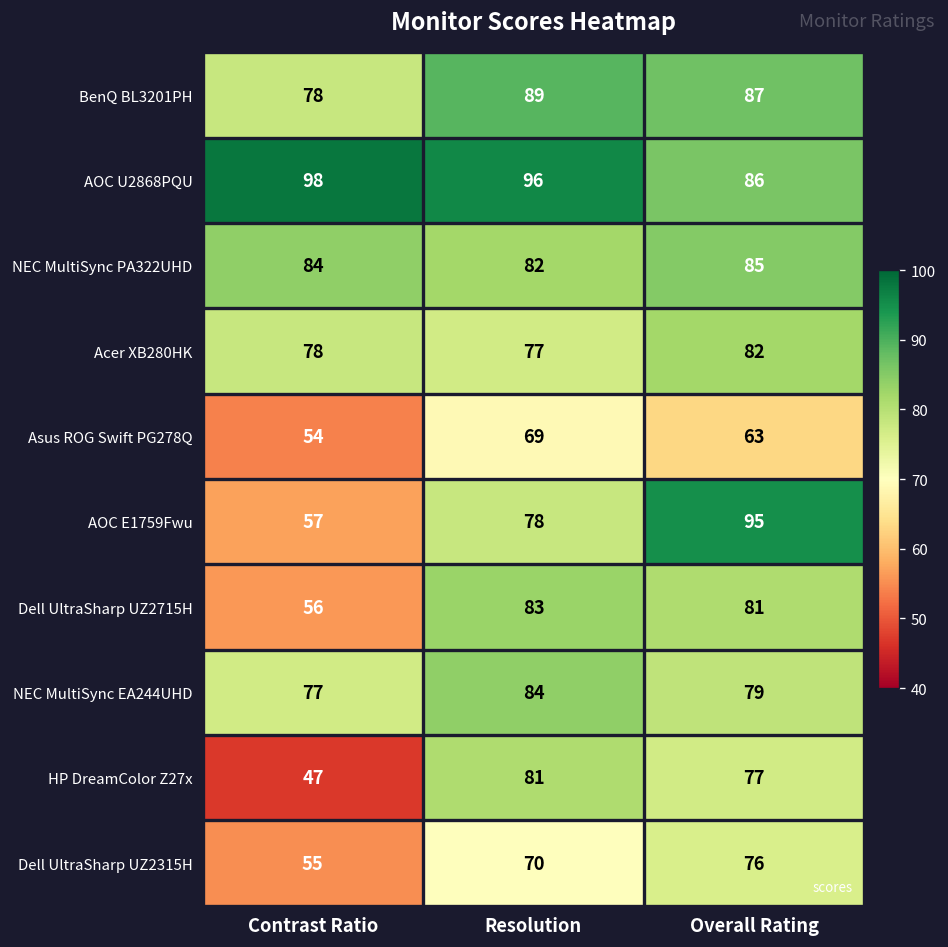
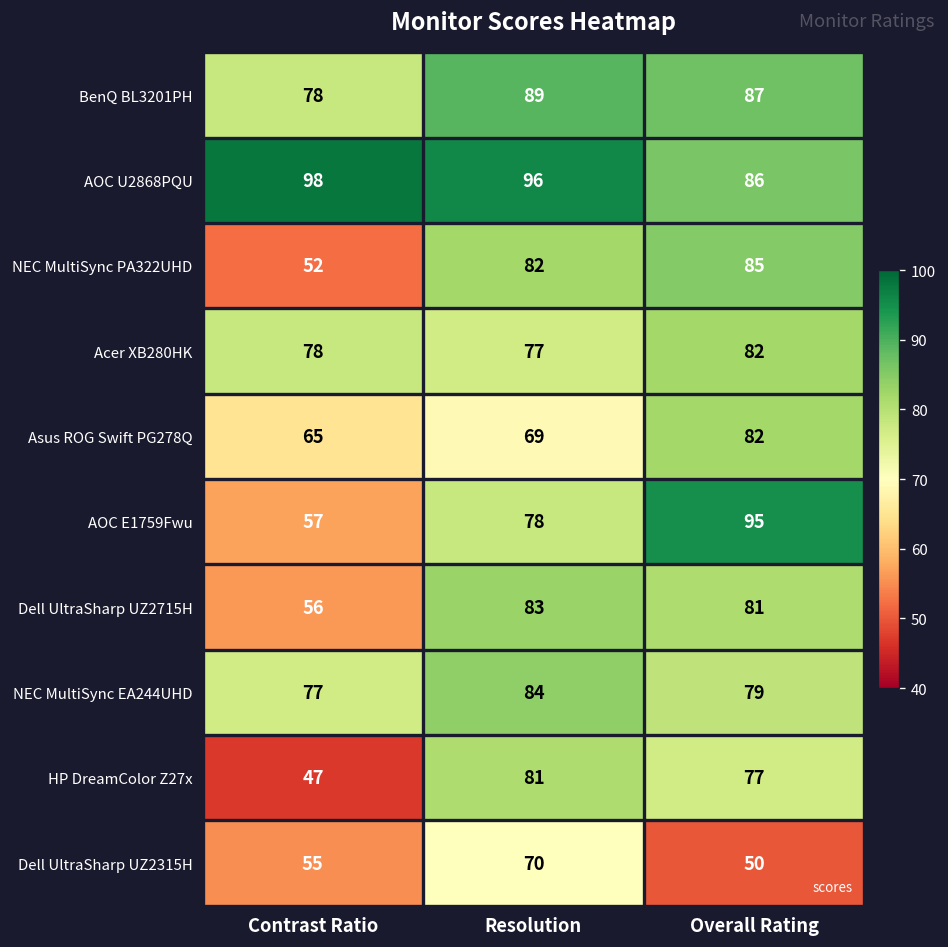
NEC MultiSync PA322UHD, Contrast Ratio: 84 -> 52
Asus ROG Swift PG278Q, Contrast Ratio: 54 -> 65
Asus ROG Swift PG278Q, Overall Rating: 63 -> 82
Dell UltraSharp UZ2315H, Overall Rating: 76 -> 50
